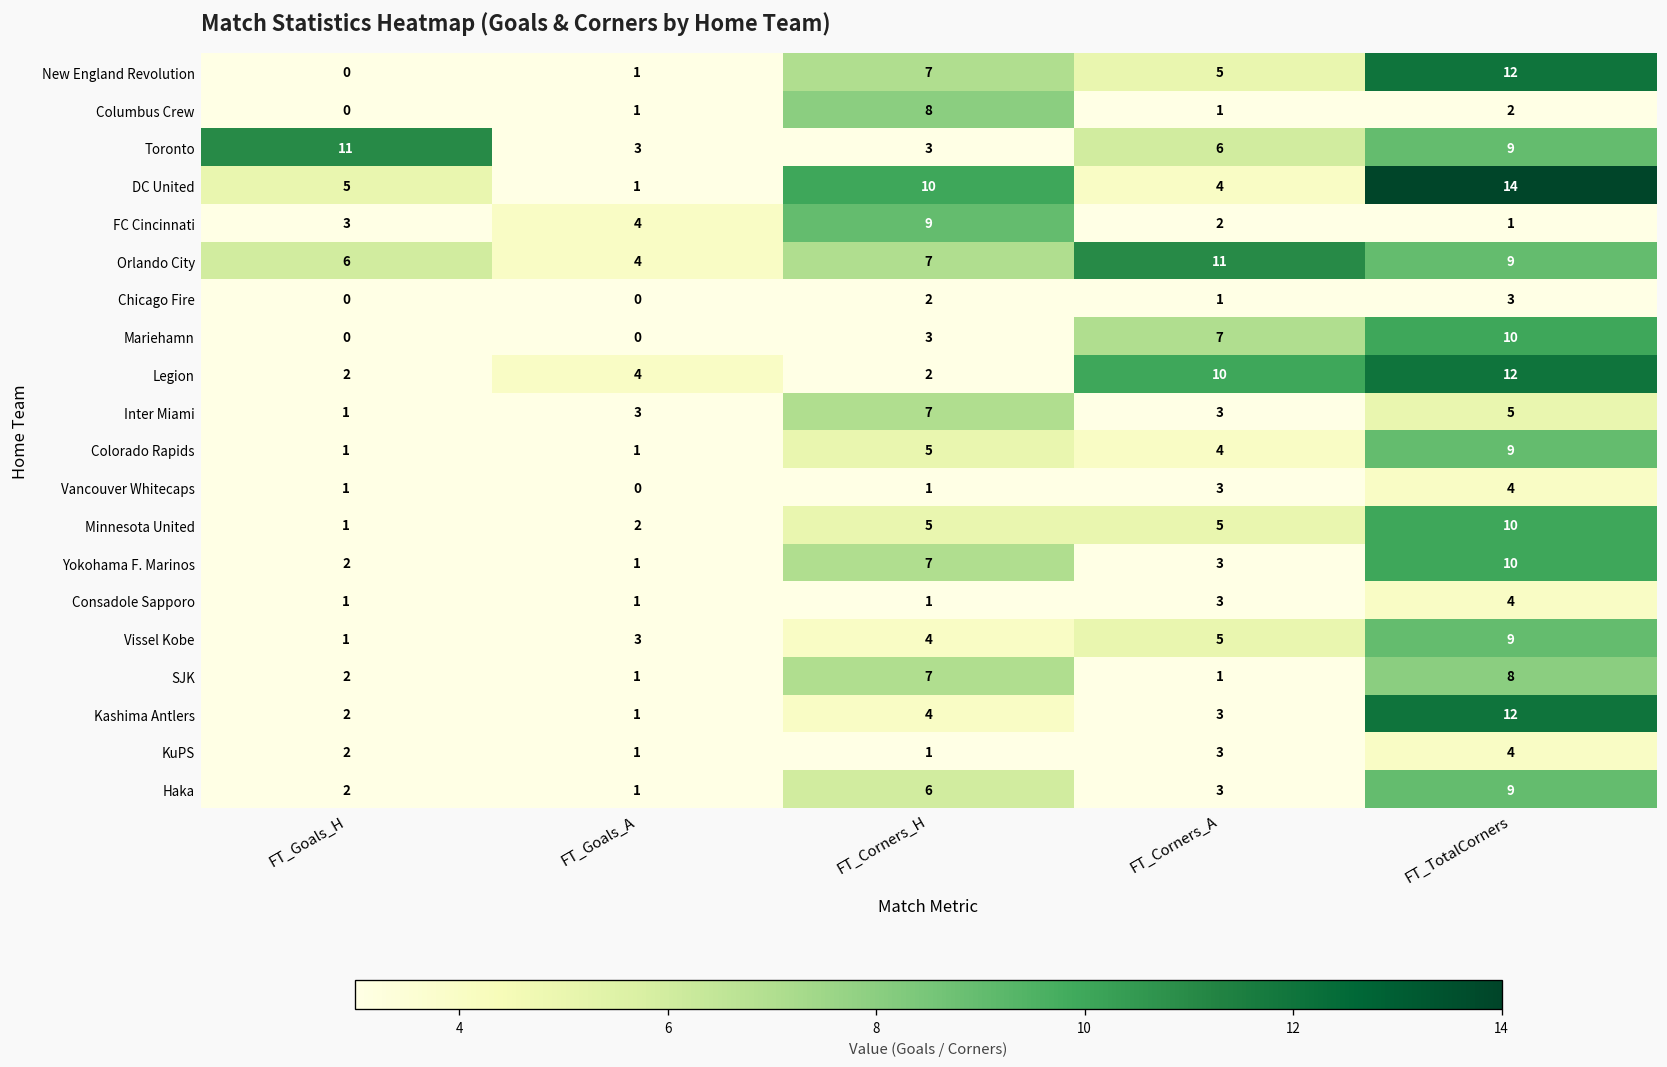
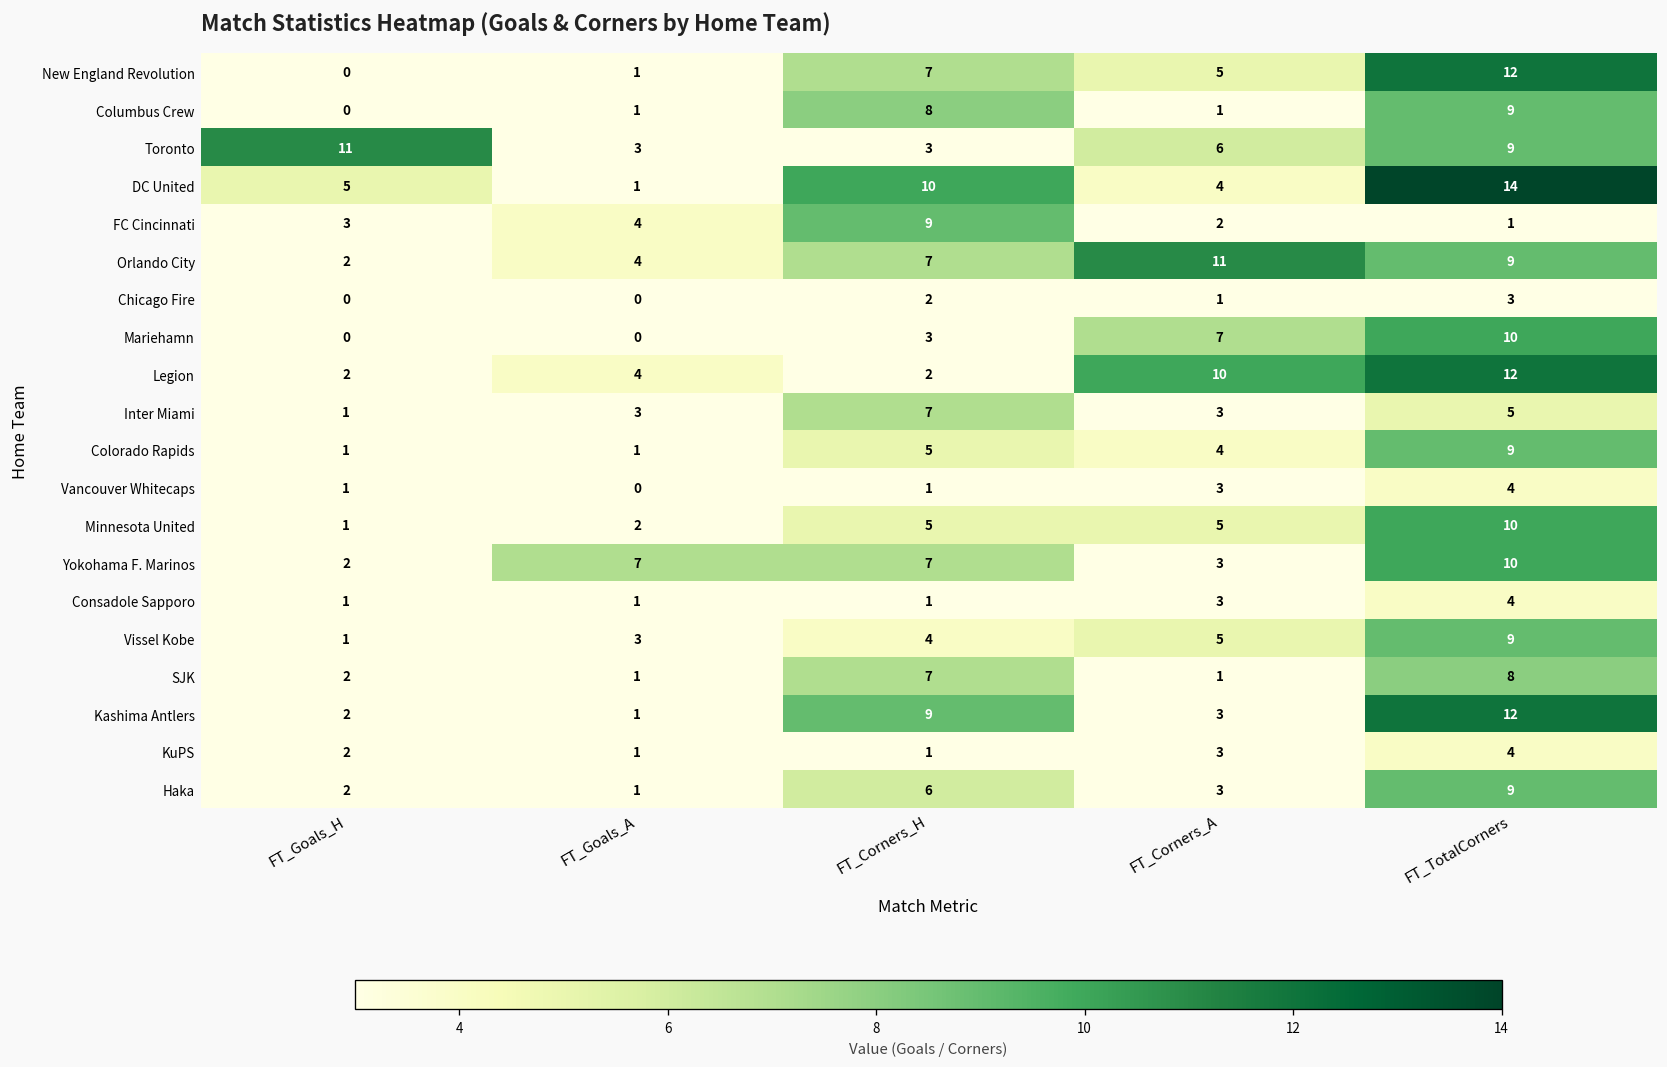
Columbus Crew, FT_TotalCorners: 2 -> 9
Orlando City, FT_Goals_H: 6 -> 2
Yokohama F. Marinos, FT_Goals_A: 1 -> 7
Kashima Antlers, FT_Corners_H: 4 -> 9
